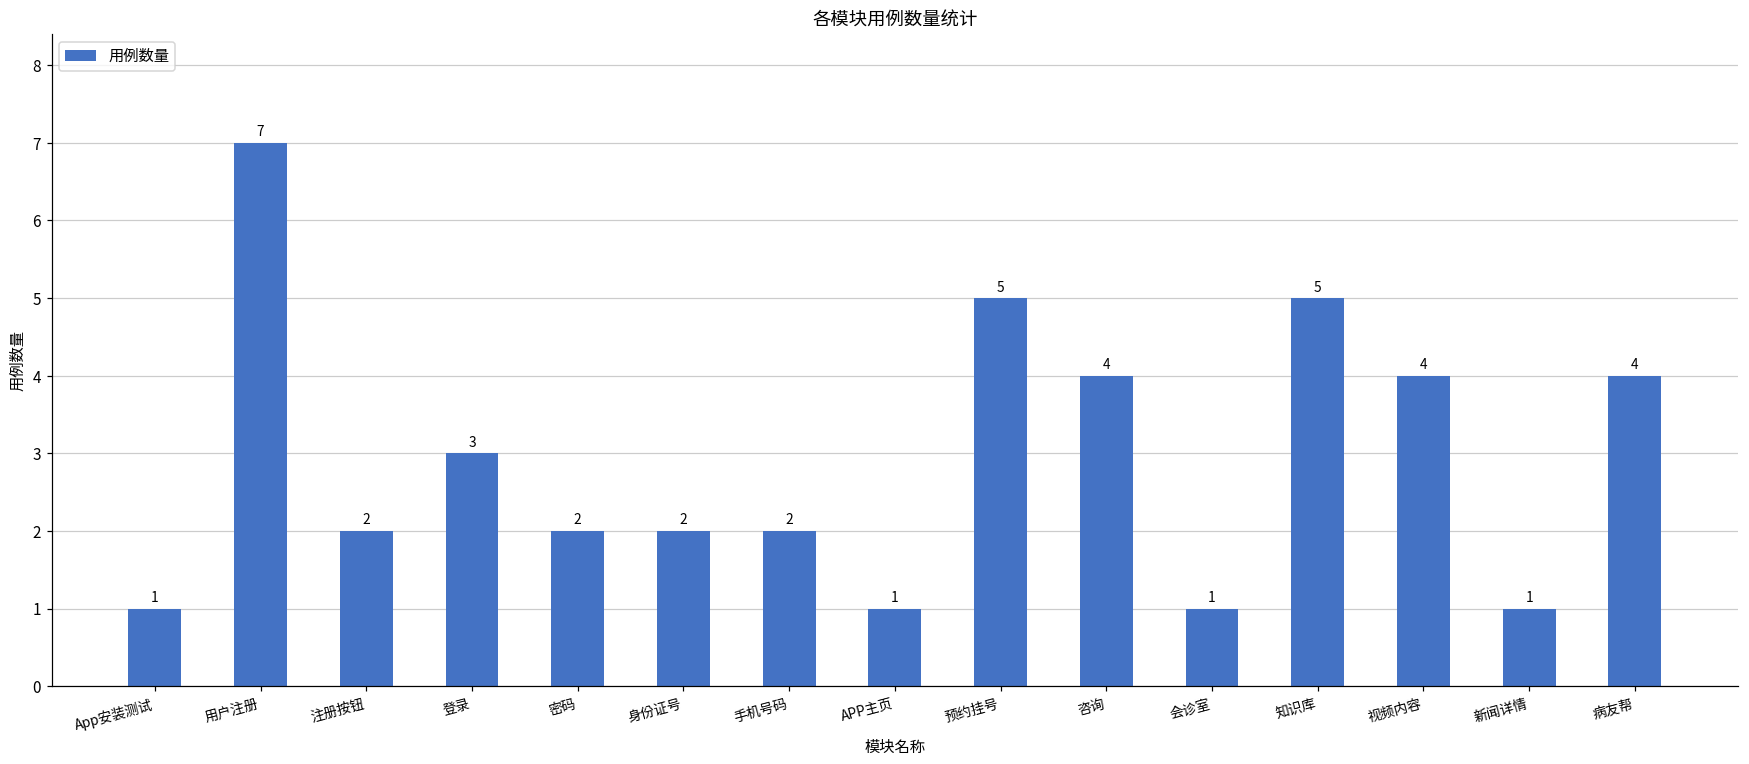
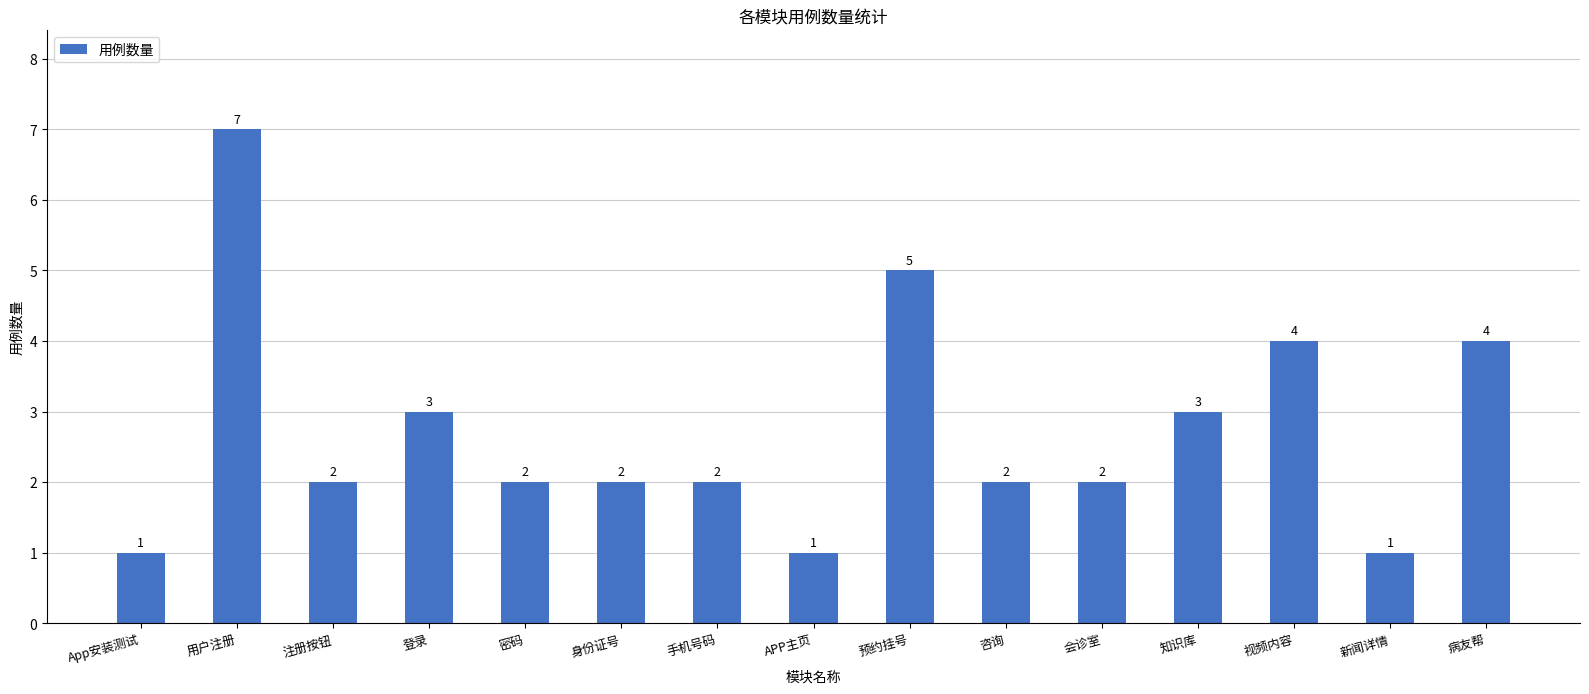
咨询: 4 -> 2
会诊室: 1 -> 2
知识库: 5 -> 3
